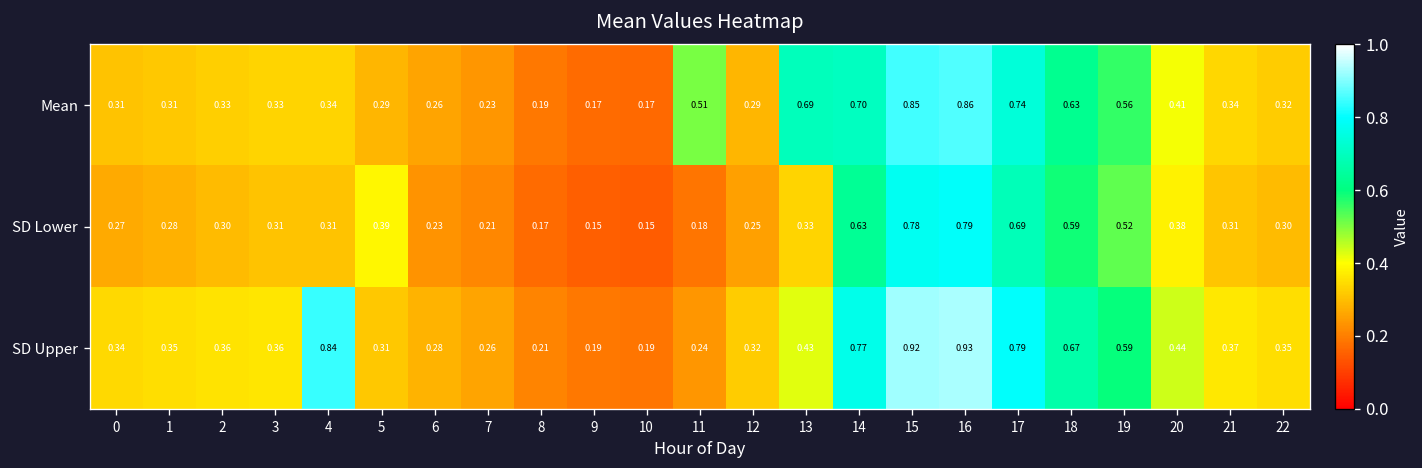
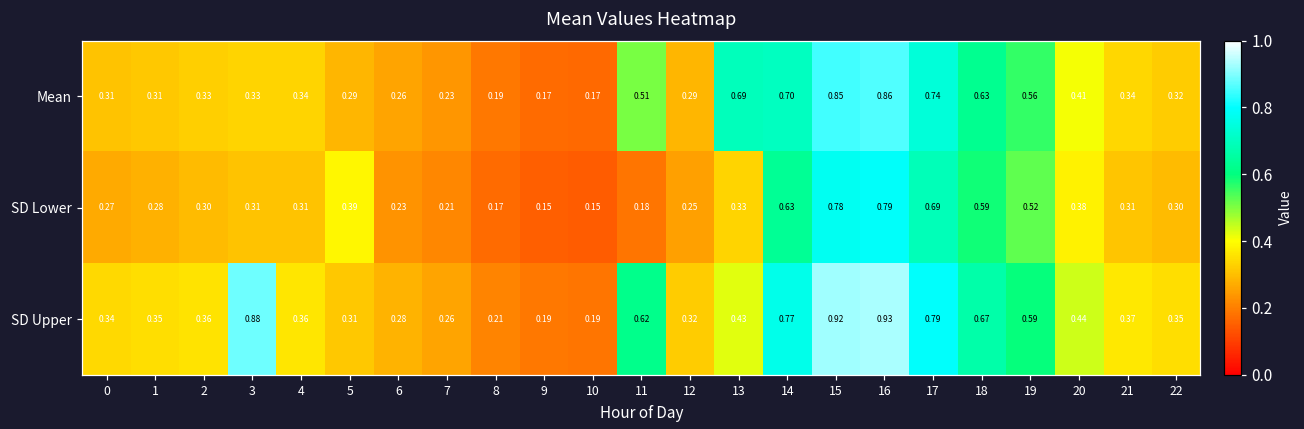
SD Upper, 3: 0.36 -> 0.88
SD Upper, 4: 0.84 -> 0.36
SD Upper, 11: 0.24 -> 0.62
